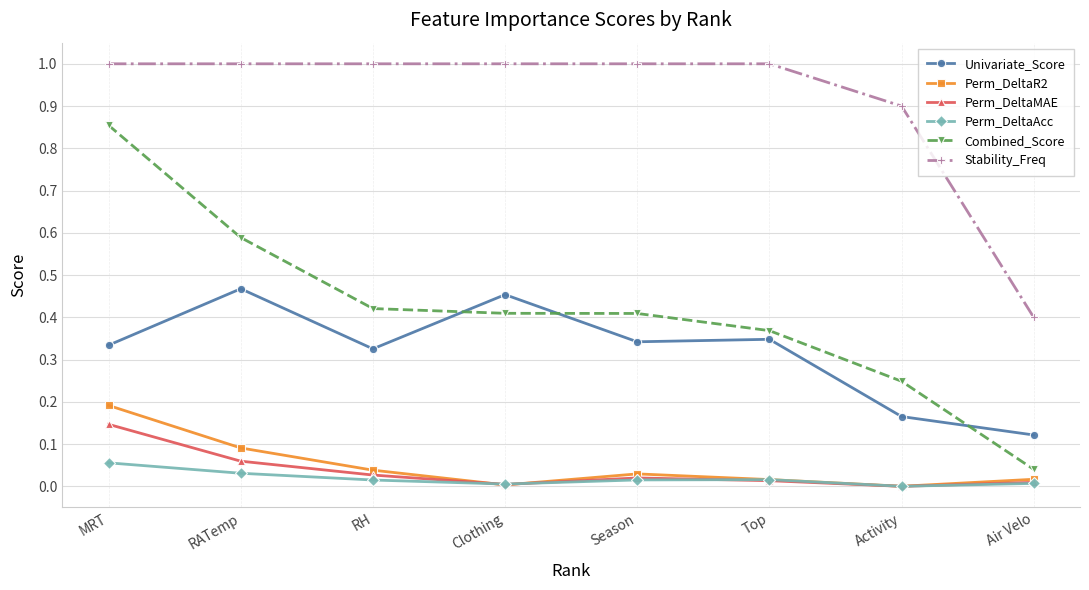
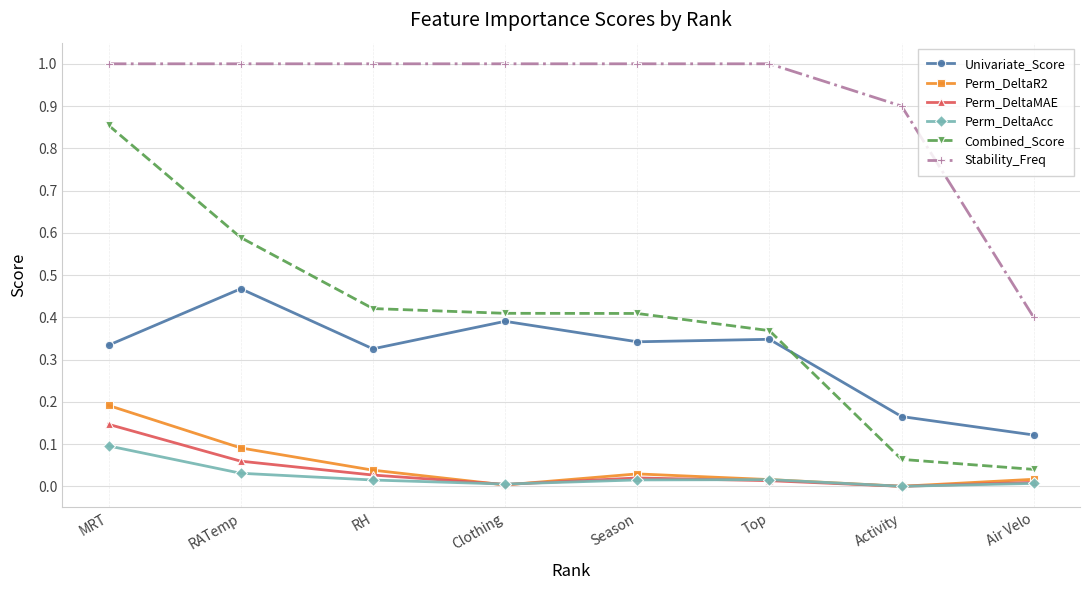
Perm_DeltaAcc, MRT: 0.06 -> 0.10
Univariate_Score, Clothing: 0.45 -> 0.39
Combined_Score, Activity: 0.25 -> 0.06
